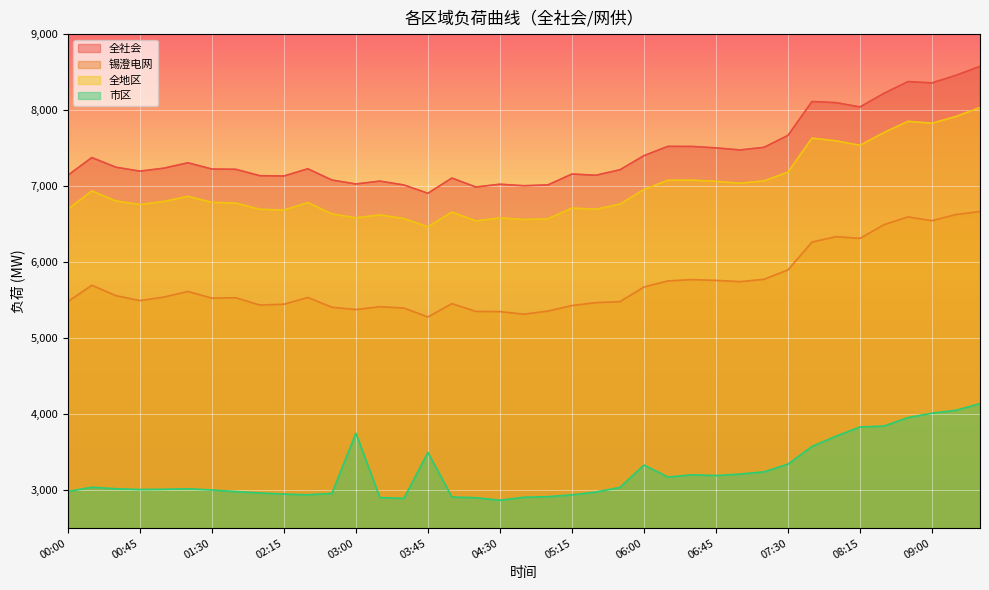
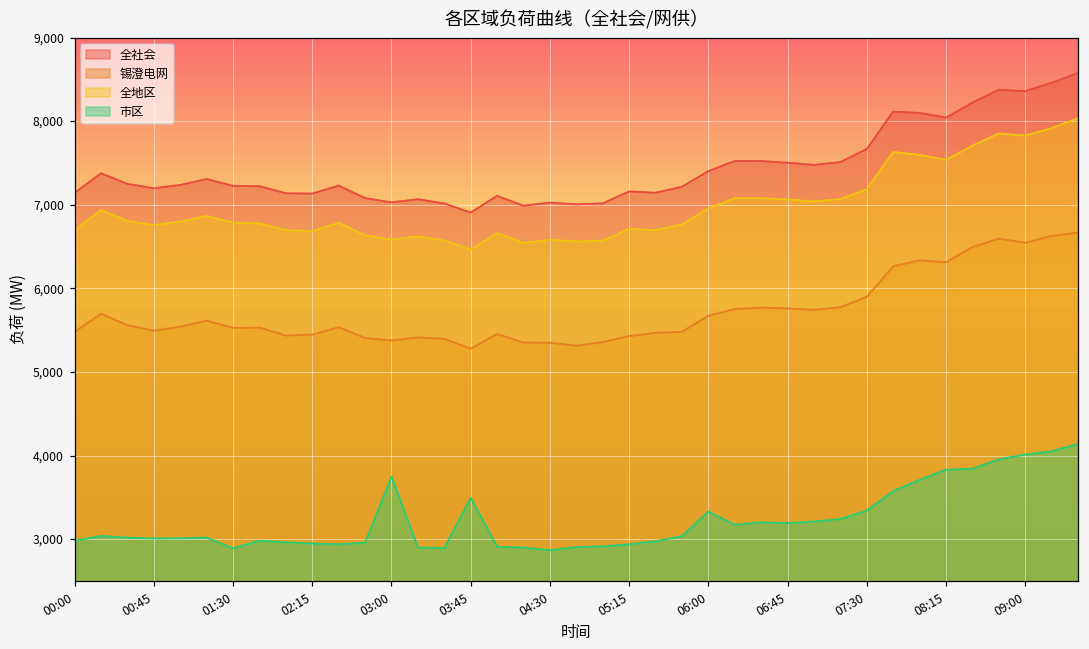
市区, 01:30: 3,000 -> 2,900
